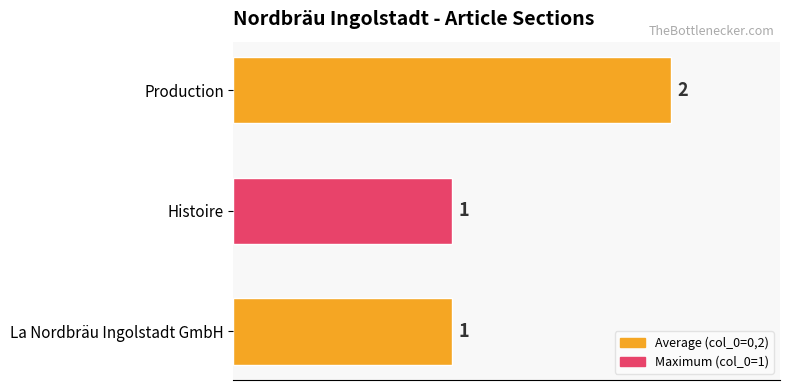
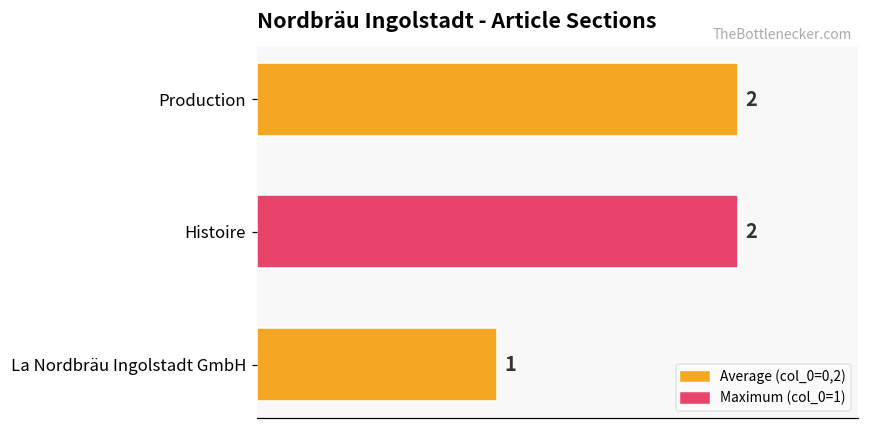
Histoire: 1 -> 2
